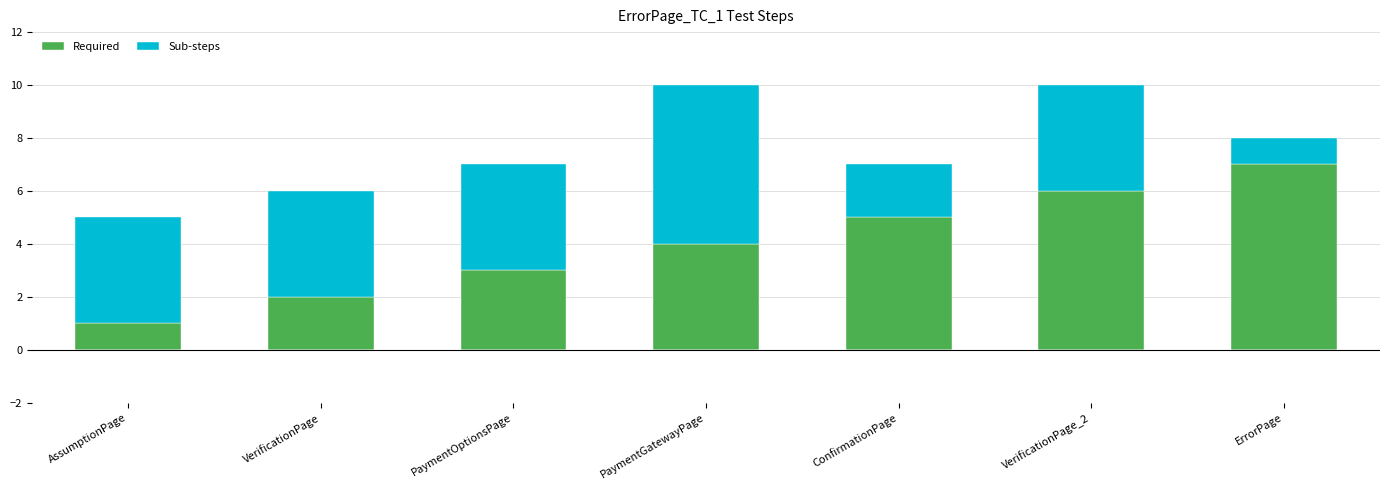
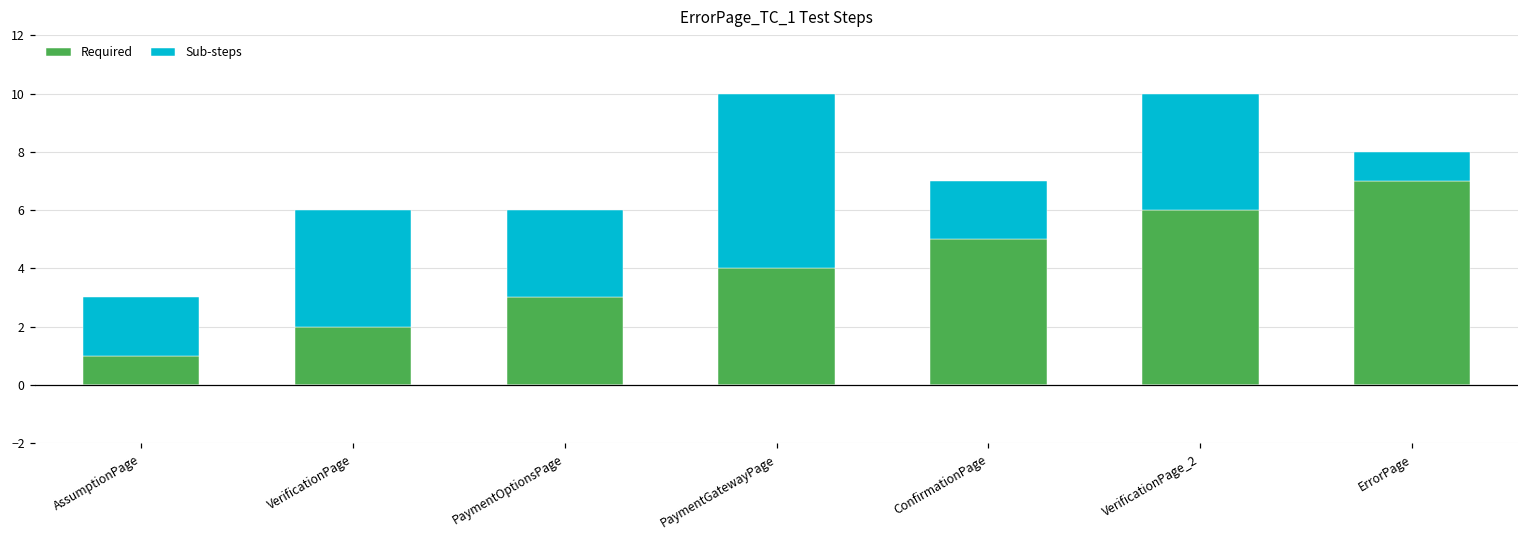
Sub-steps, AssumptionPage: 4 -> 2
Sub-steps, PaymentOptionsPage: 4 -> 3
